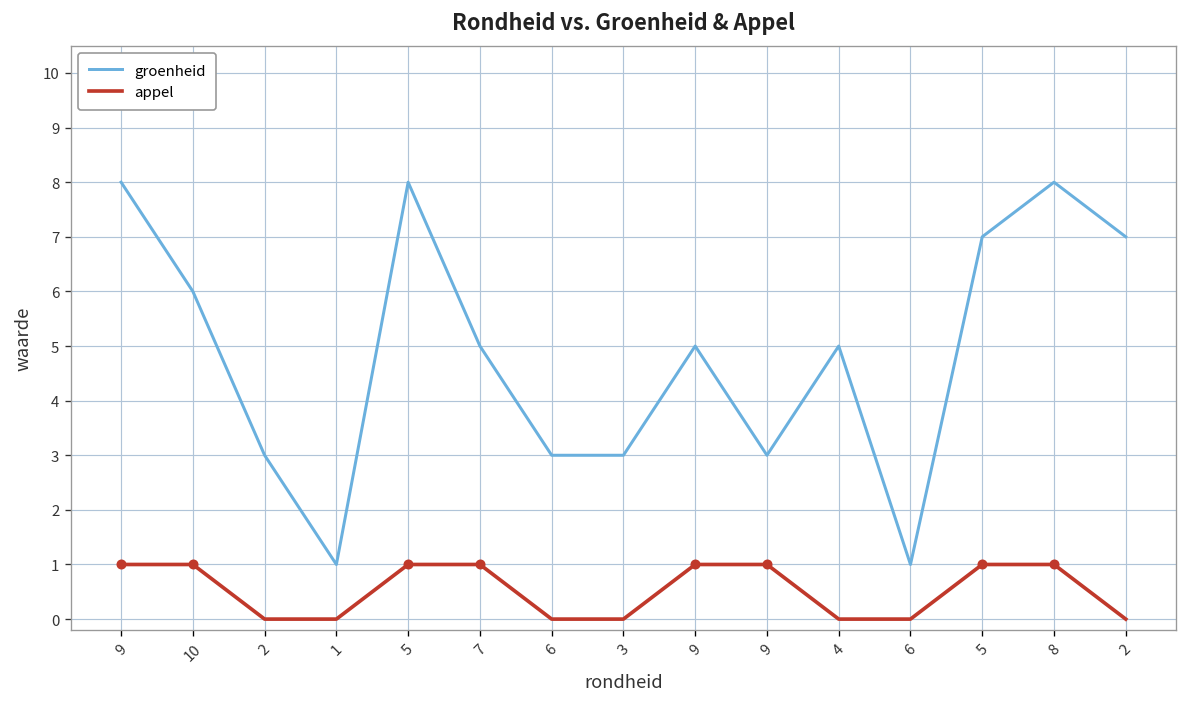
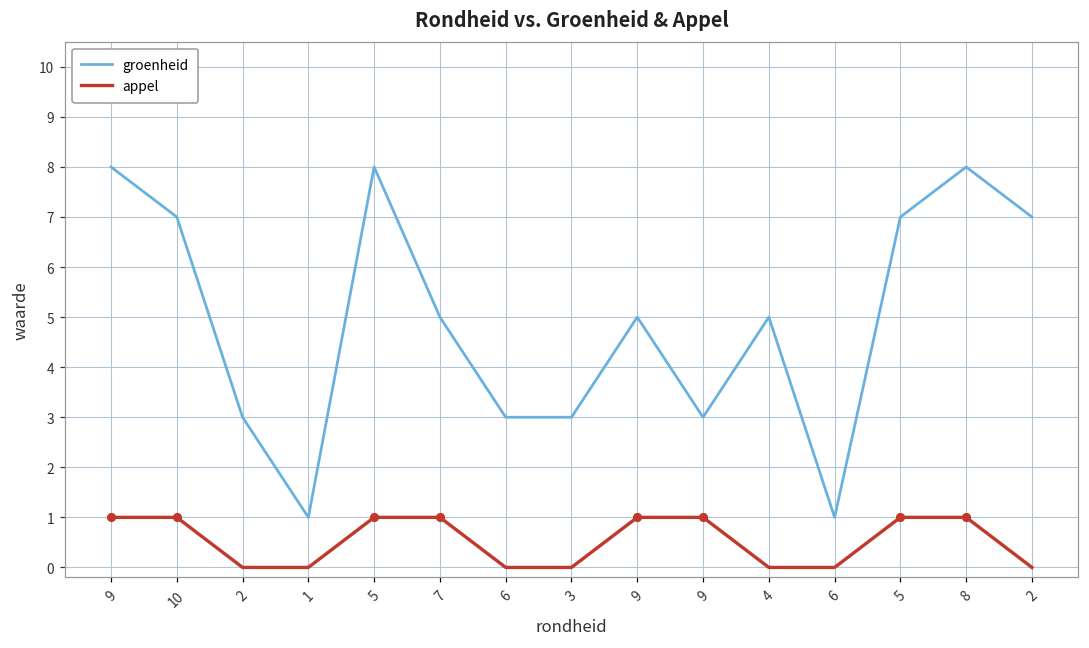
groenheid, 10: 6 -> 7
